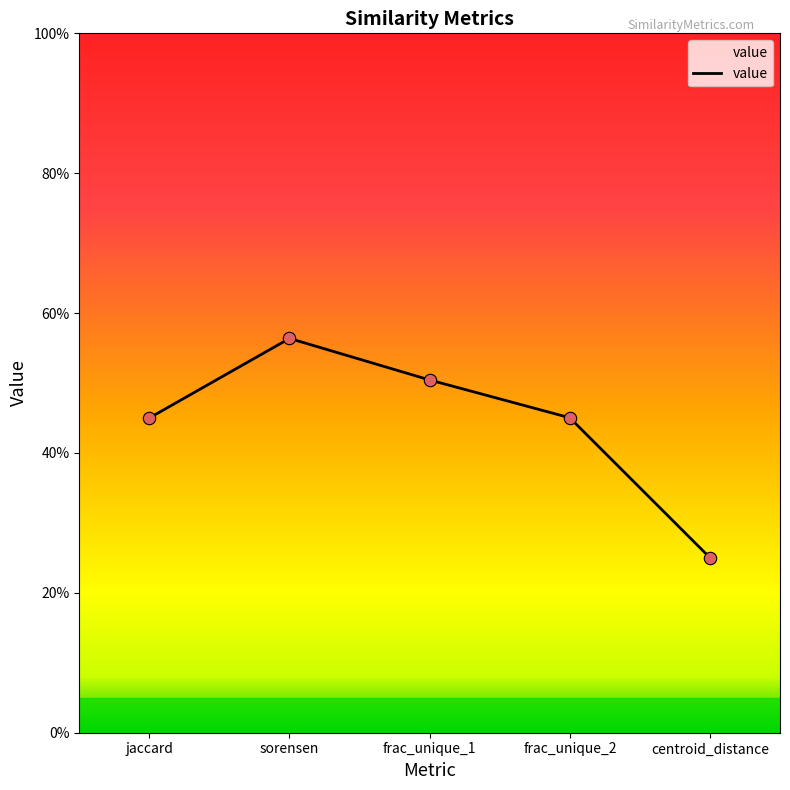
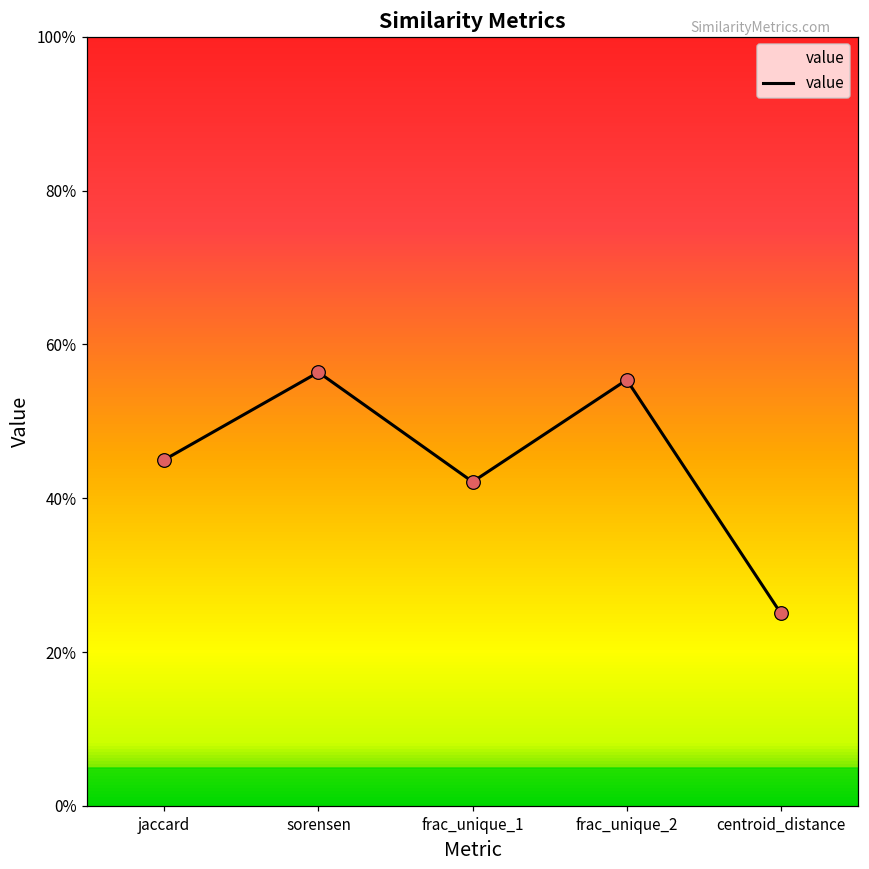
frac_unique_1: 50% -> 42%
frac_unique_2: 45% -> 55%
